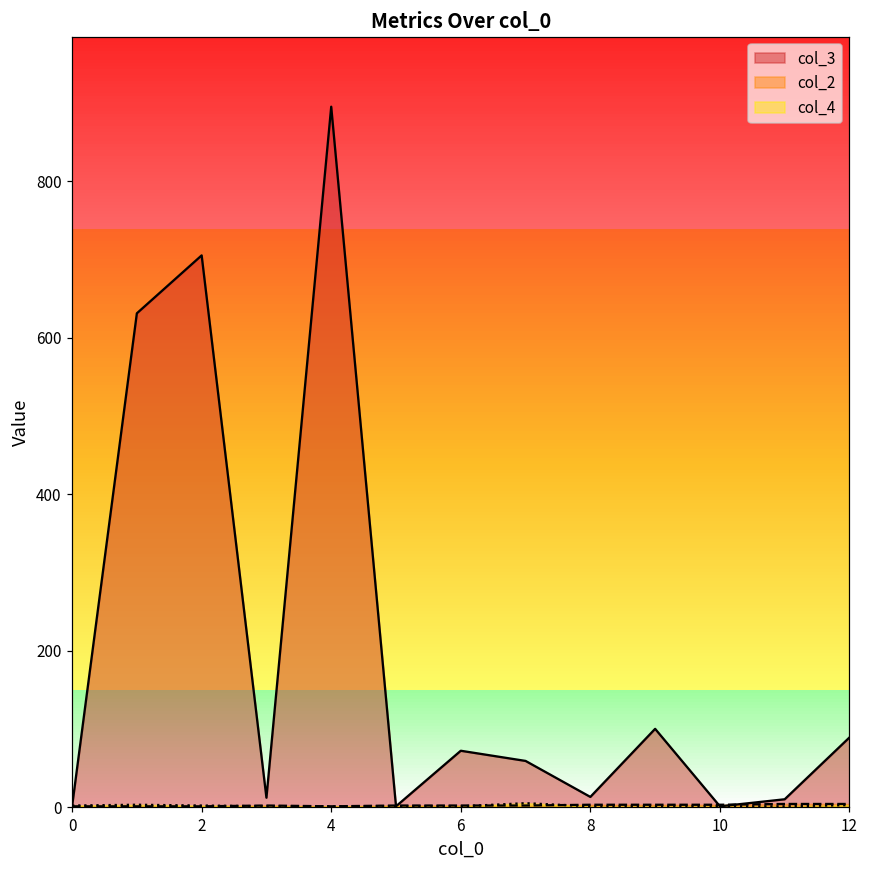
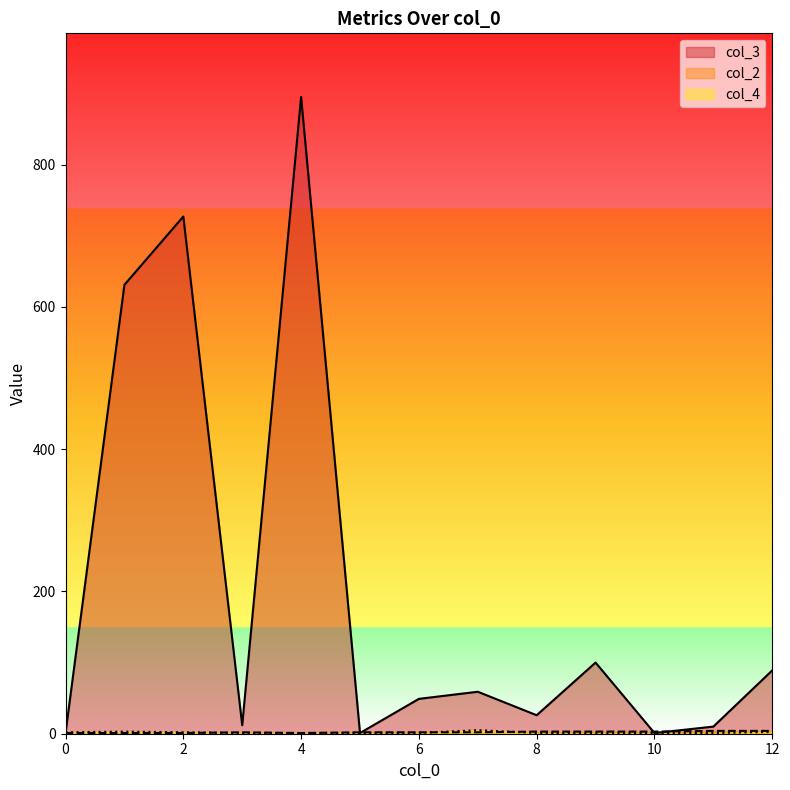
col_3, 2: 710 -> 730
col_3, 6: 70 -> 50
col_3, 8: 10 -> 30
